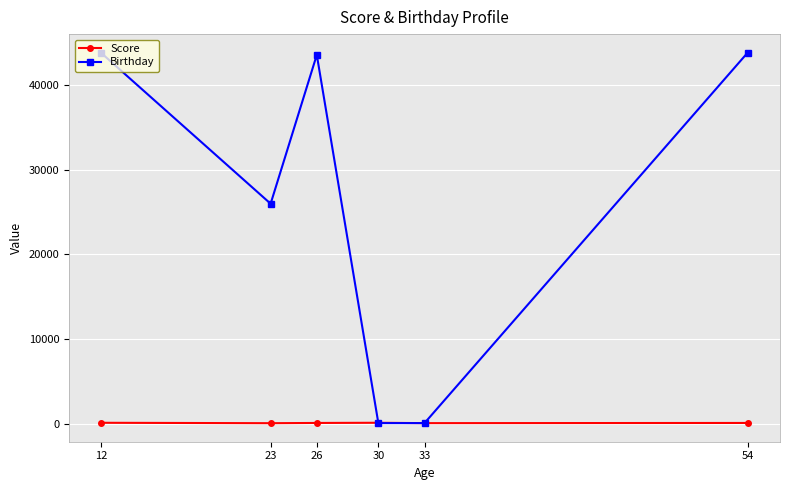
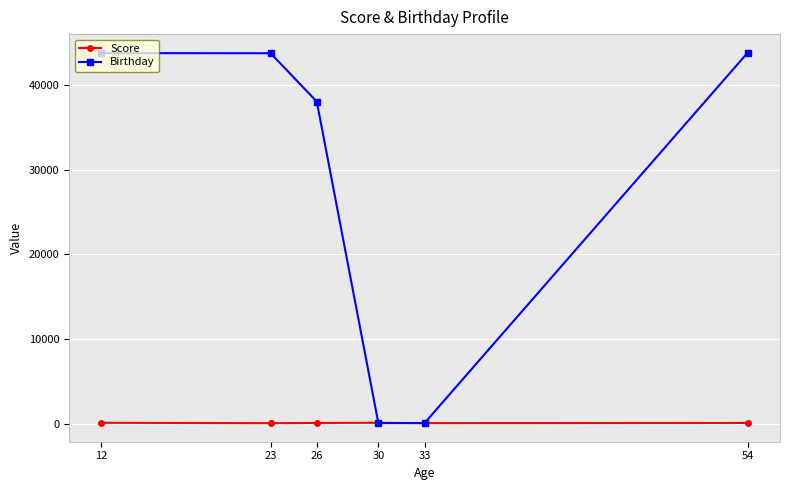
Birthday, 23: 26000 -> 44000
Birthday, 26: 44000 -> 38000
